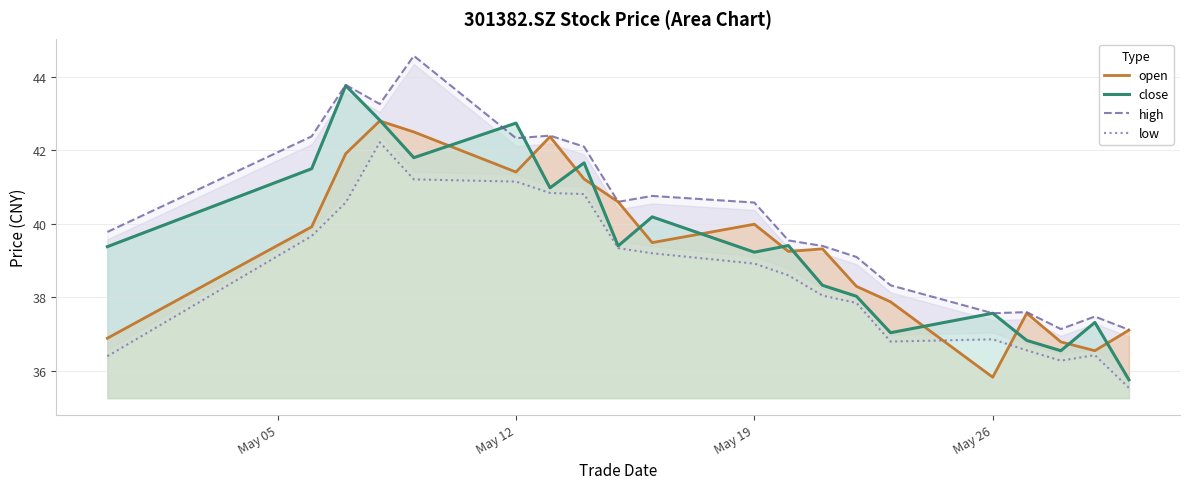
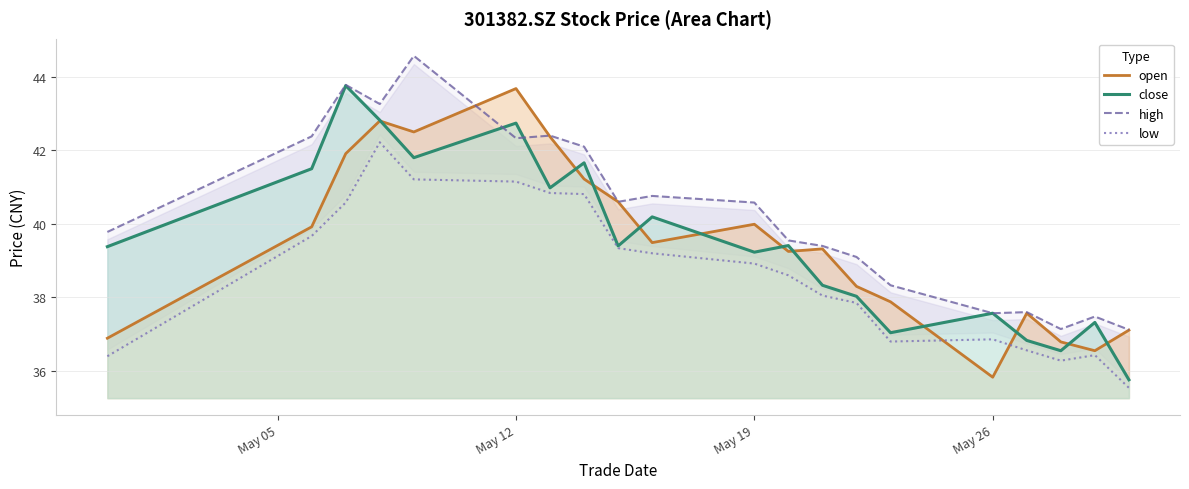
open, May 12: 41.4 -> 43.7
